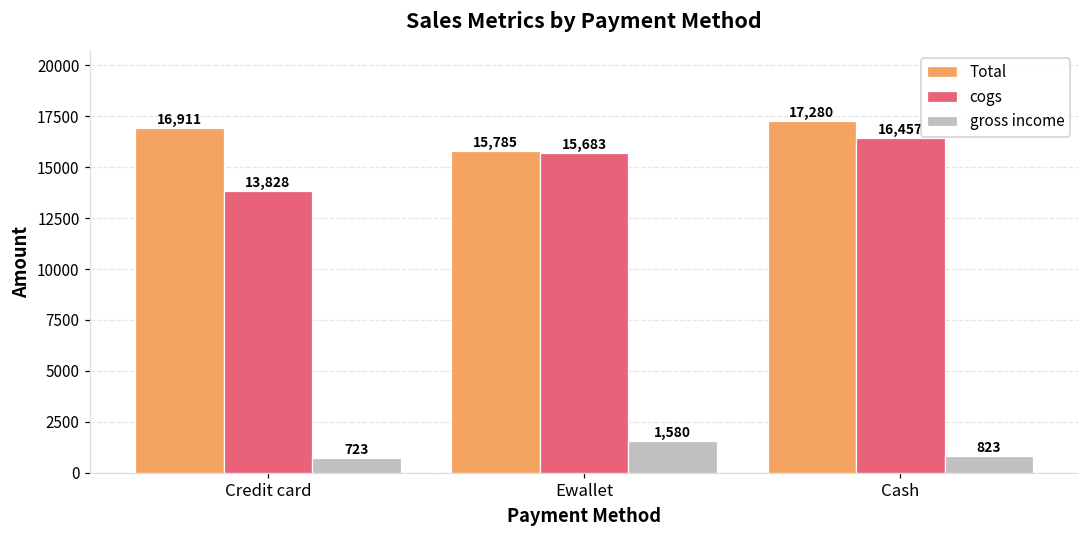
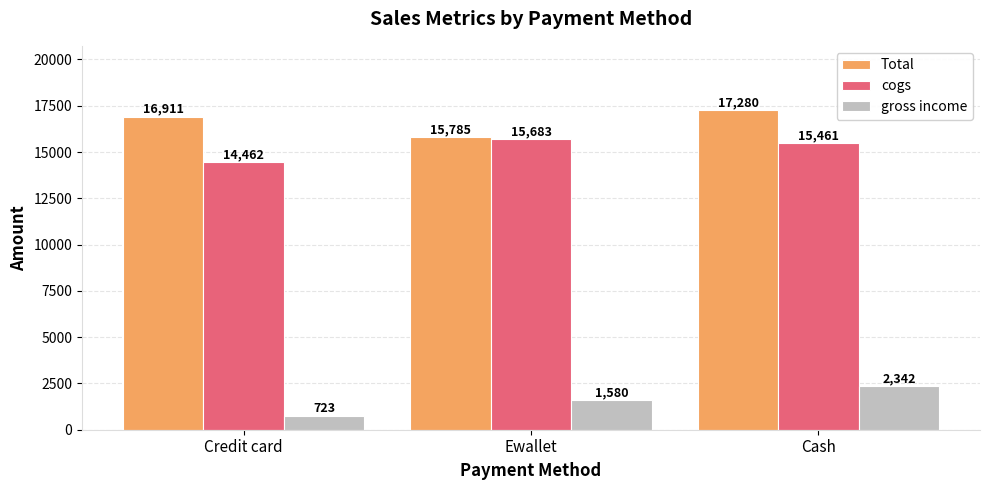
cogs, Credit card: 13,828 -> 14,462
cogs, Cash: 16,457 -> 15,461
gross income, Cash: 823 -> 2,342
